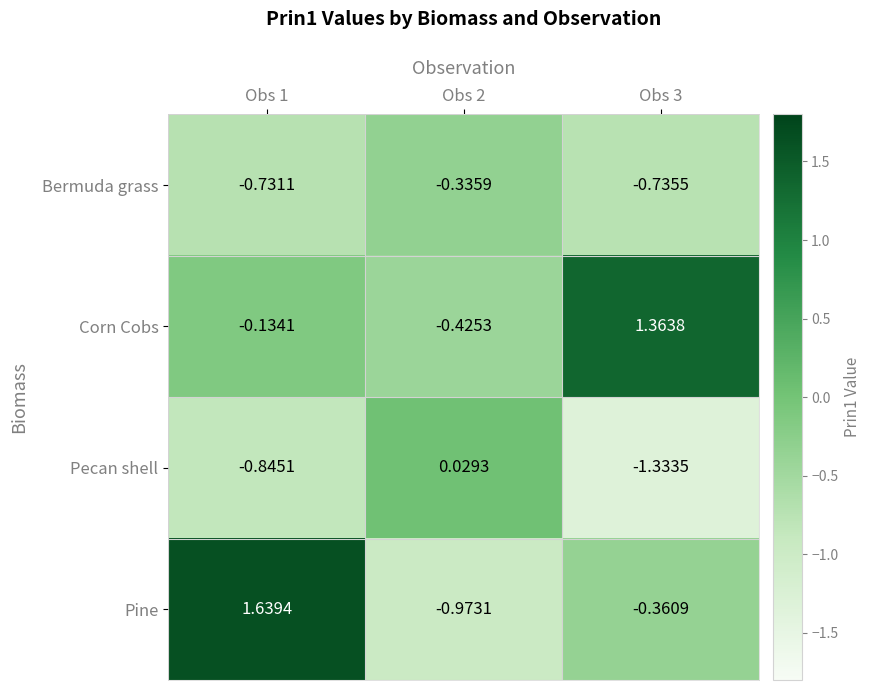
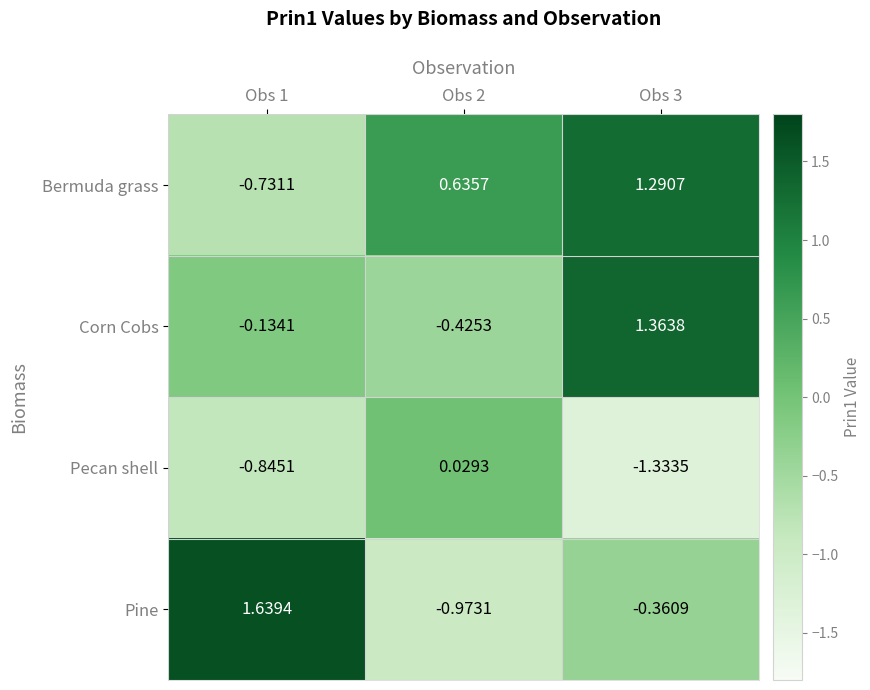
Bermuda grass, Obs 2: -0.3359 -> 0.6357
Bermuda grass, Obs 3: -0.7355 -> 1.2907
